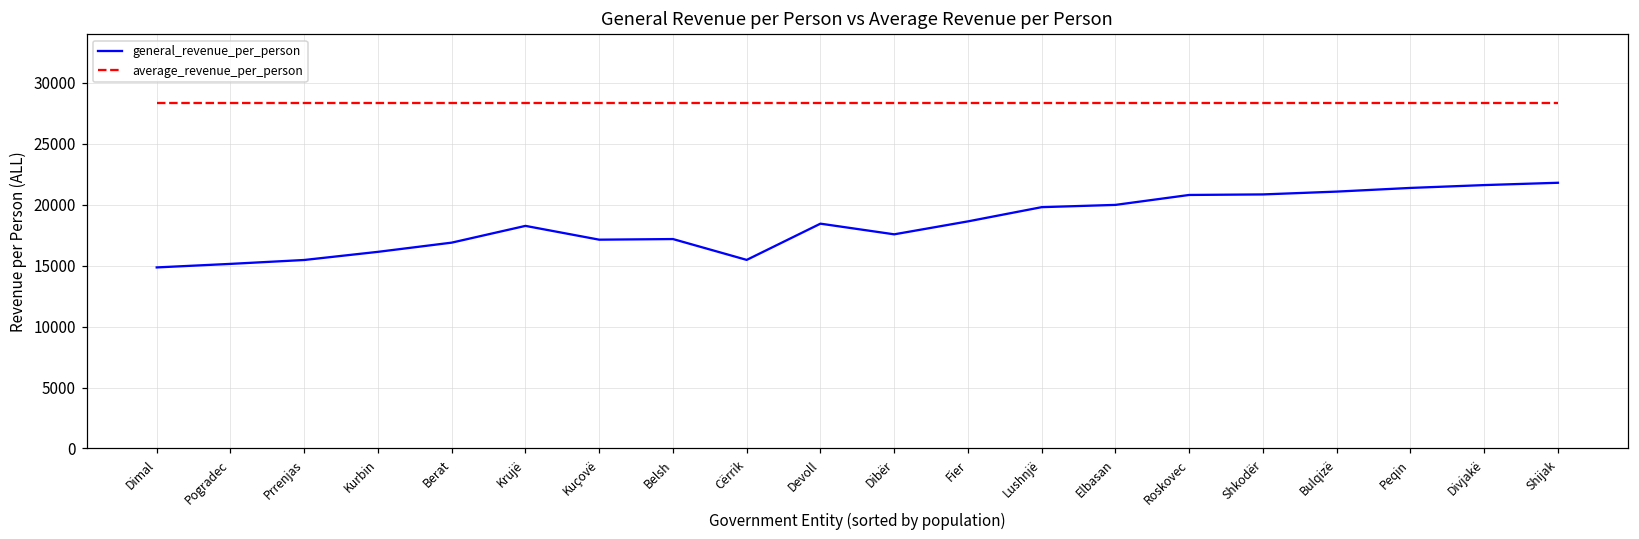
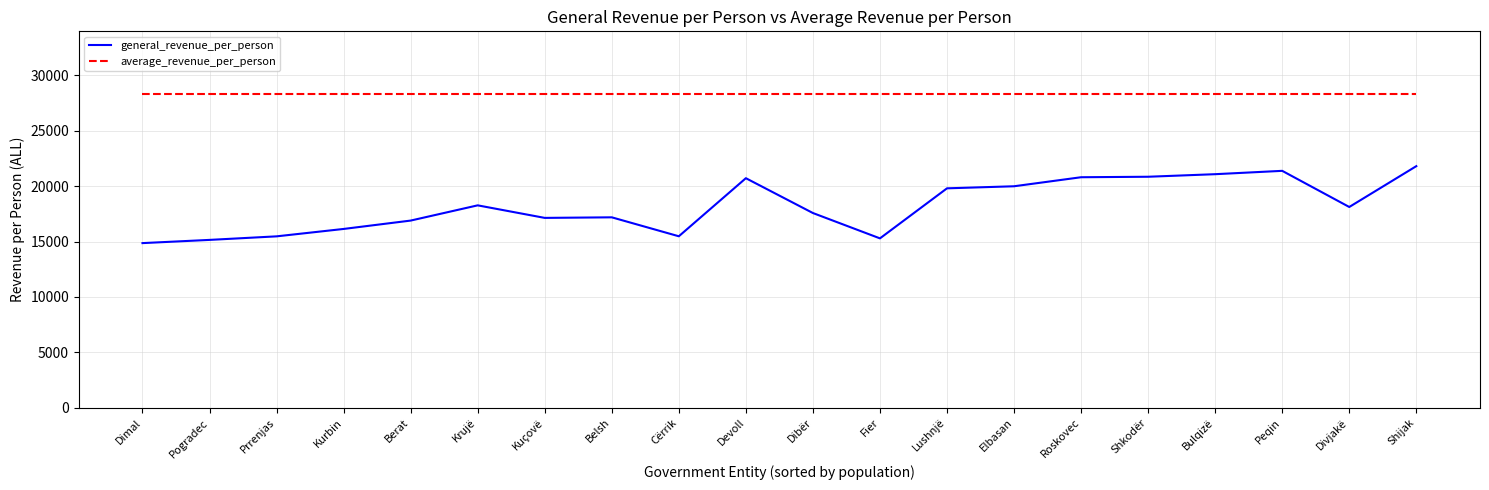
general_revenue_per_person, Devoll: 18400 -> 20700
general_revenue_per_person, Fier: 18600 -> 15300
general_revenue_per_person, Divjakë: 21600 -> 18100
